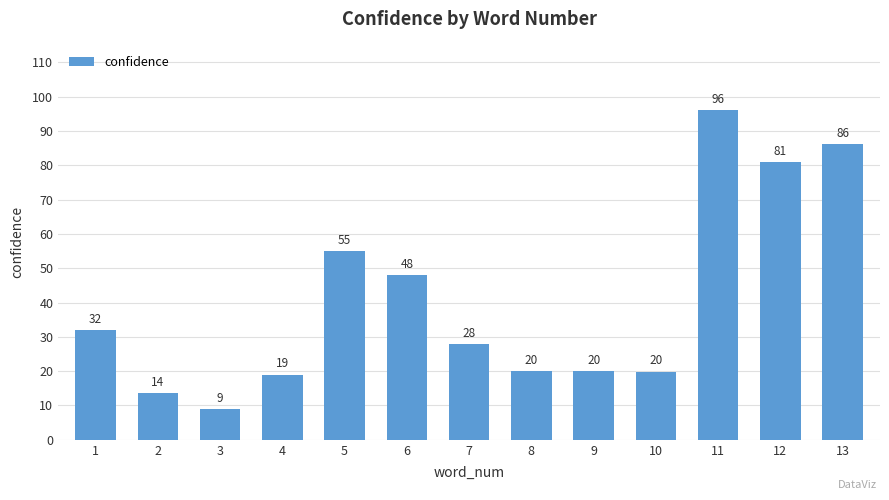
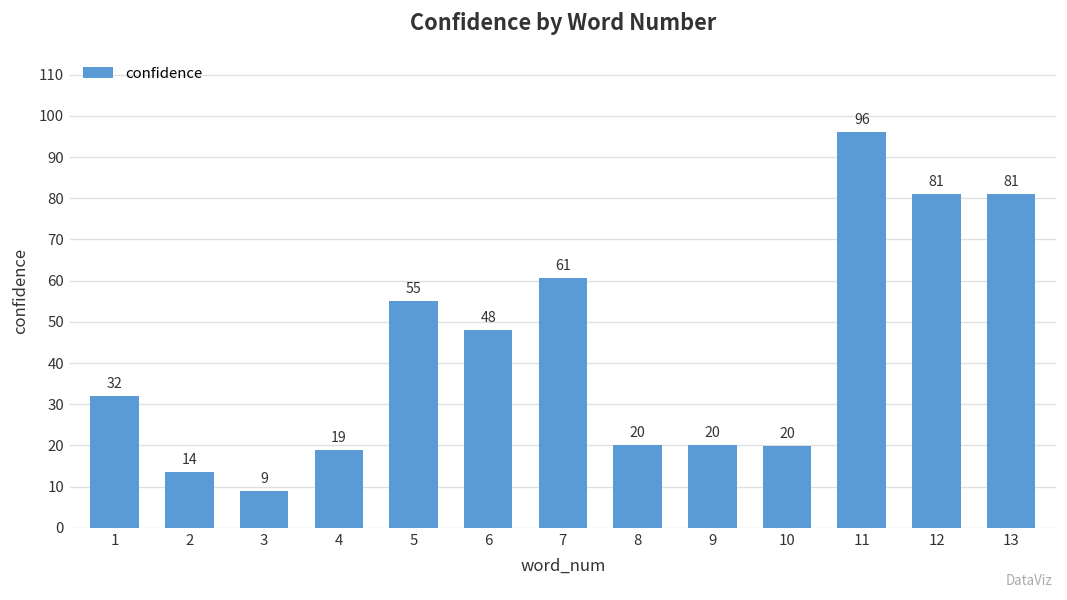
7: 28 -> 61
13: 86 -> 81
